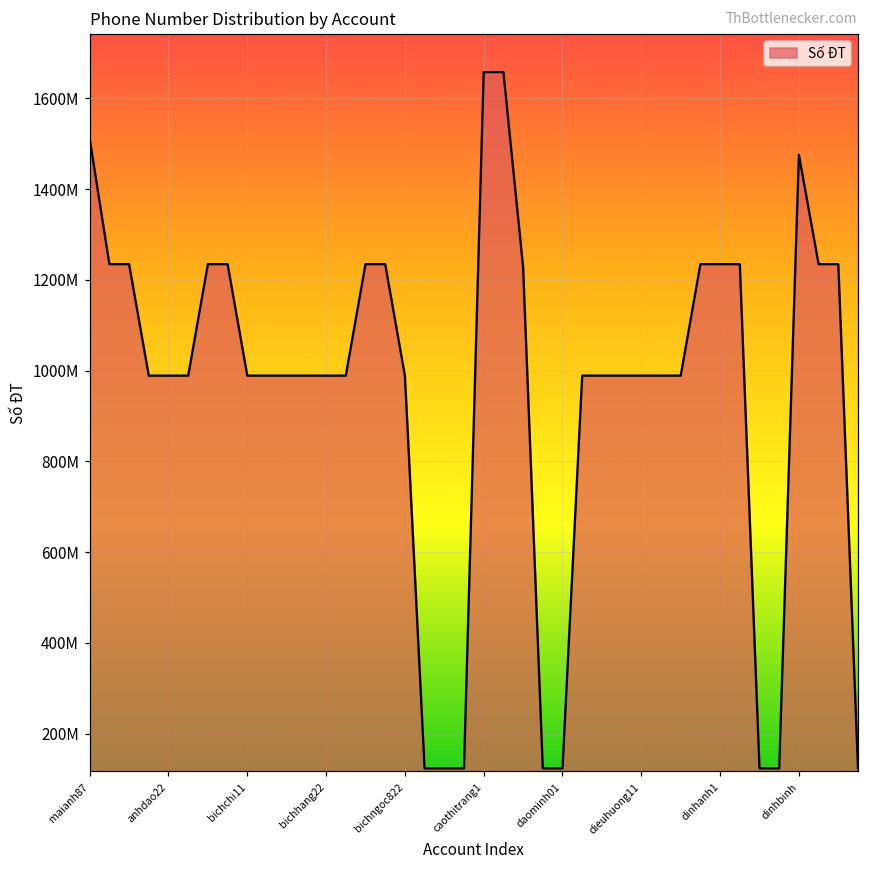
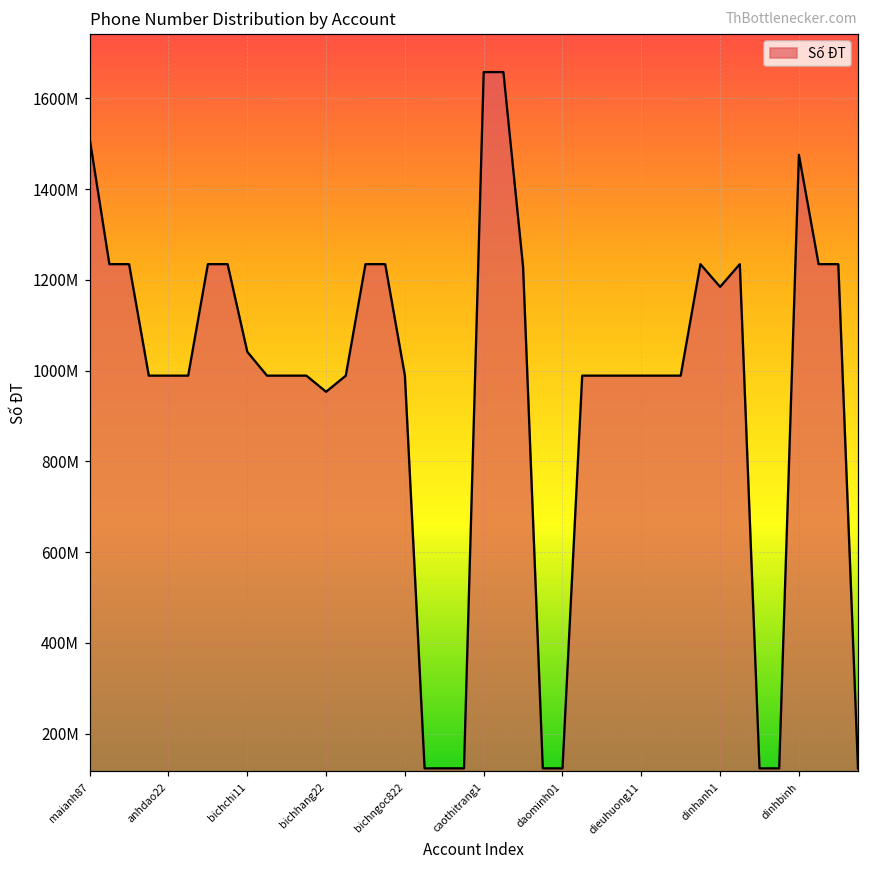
bichchi11: 990000000 -> 1040000000
bichhang22: 990000000 -> 950000000
dinhanh1: 1230000000 -> 1180000000
